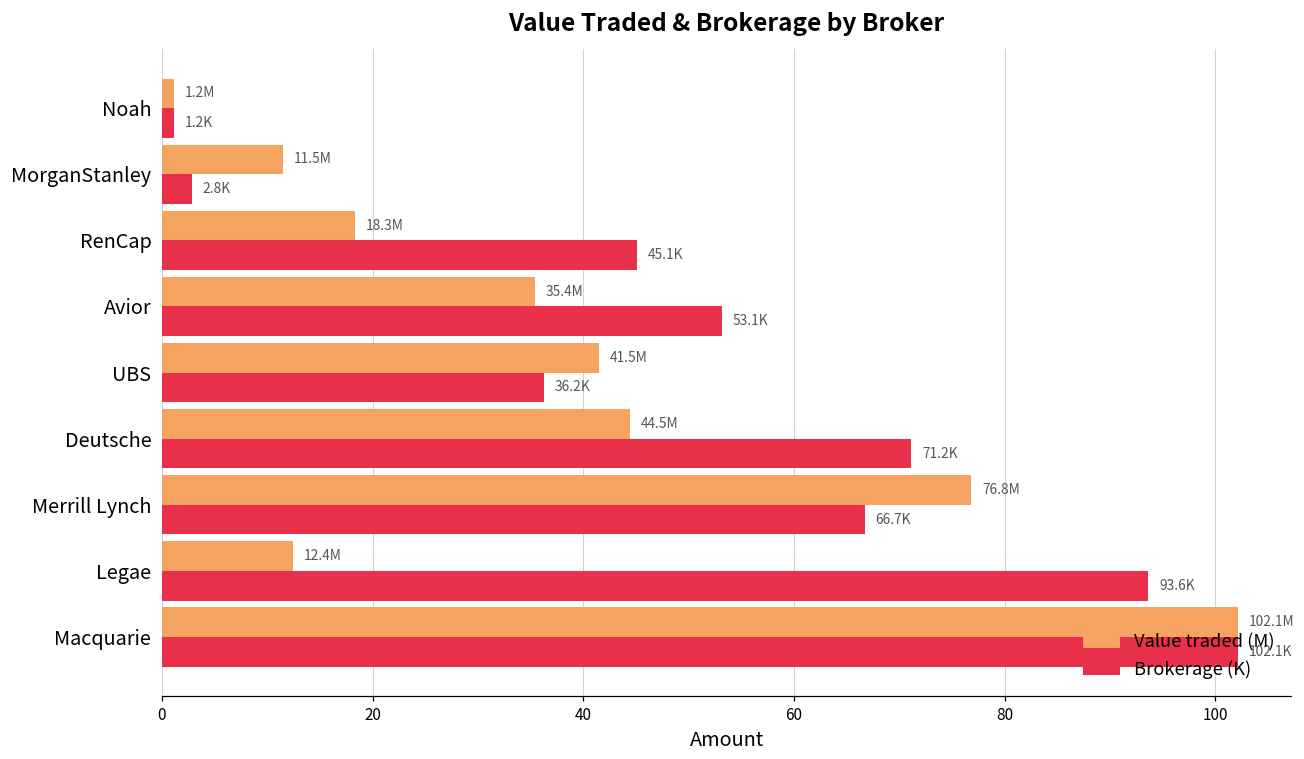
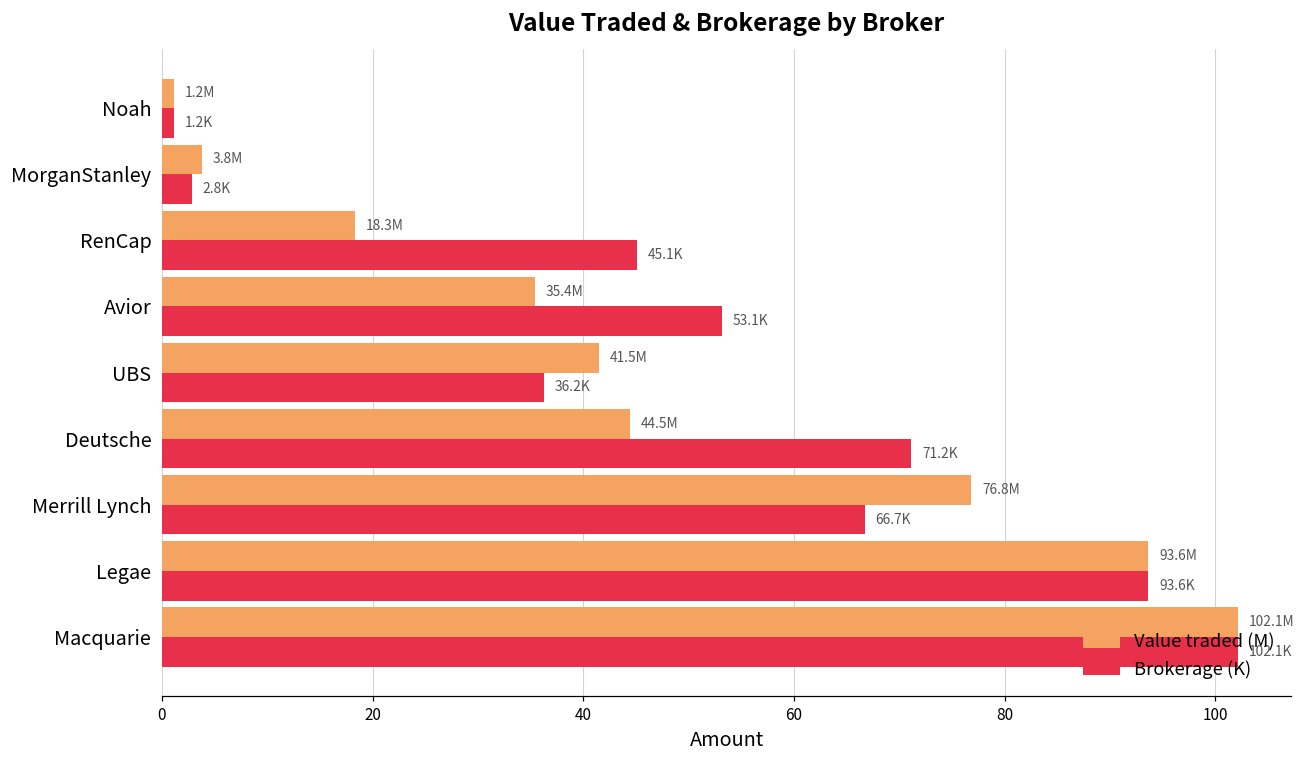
Value traded (M), MorganStanley: 11.5M -> 3.8M
Value traded (M), Legae: 12.4M -> 93.6M
